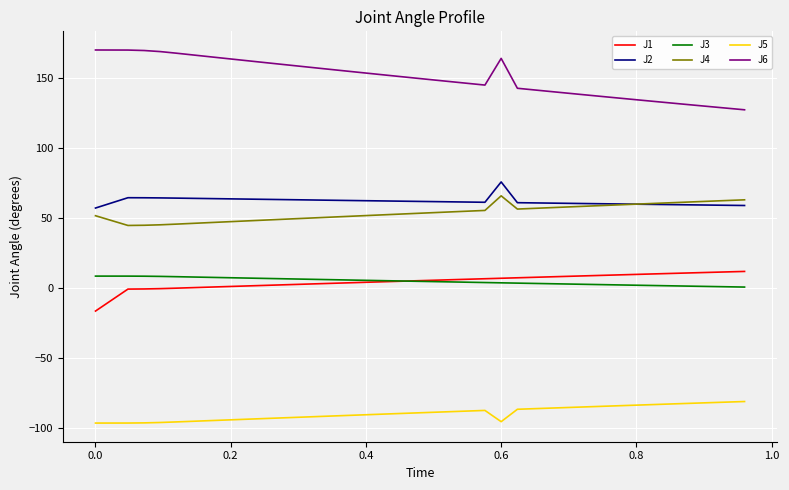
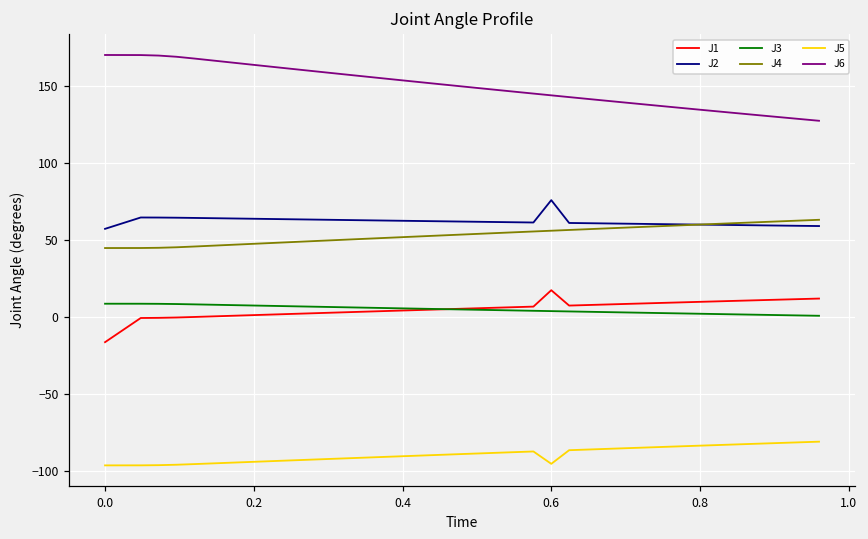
J4, 0.0: 52 -> 45
J1, 0.6: 7 -> 17
J4, 0.6: 66 -> 56
J6, 0.6: 164 -> 144
